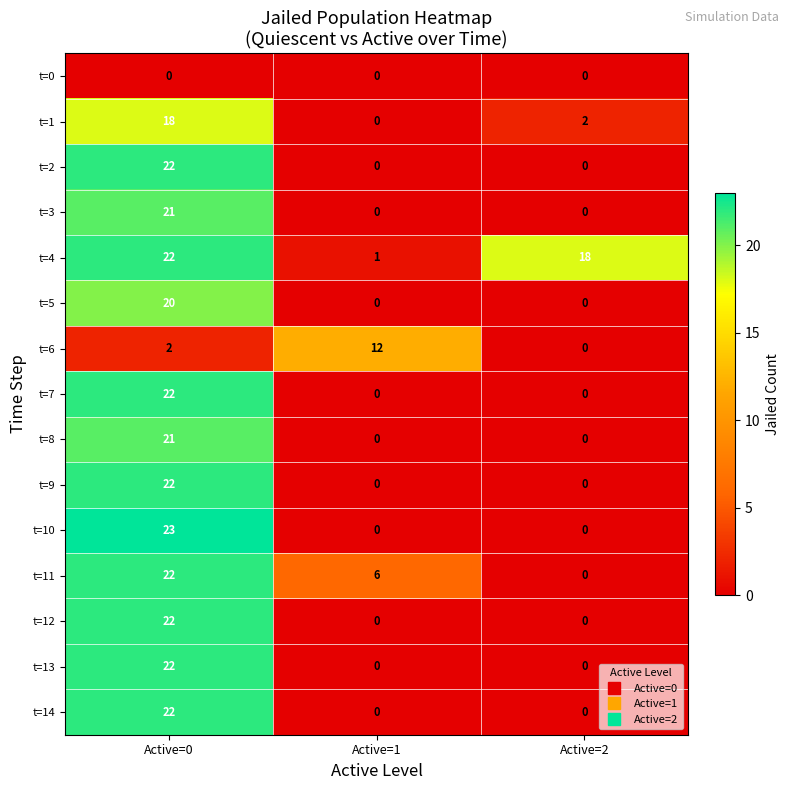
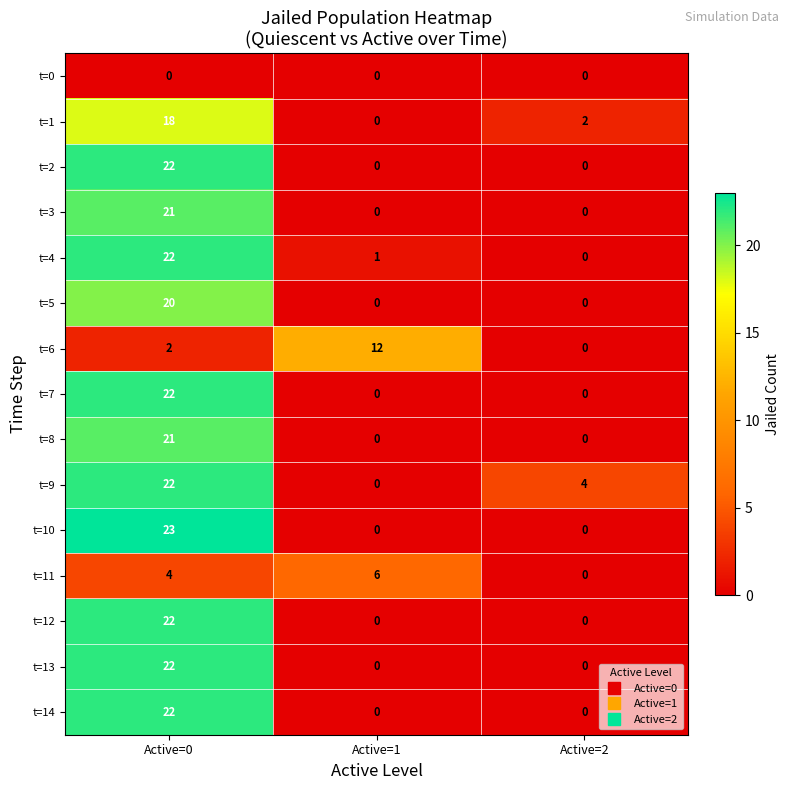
t=4, Active=2: 18 -> 0
t=9, Active=2: 0 -> 4
t=11, Active=0: 22 -> 4
